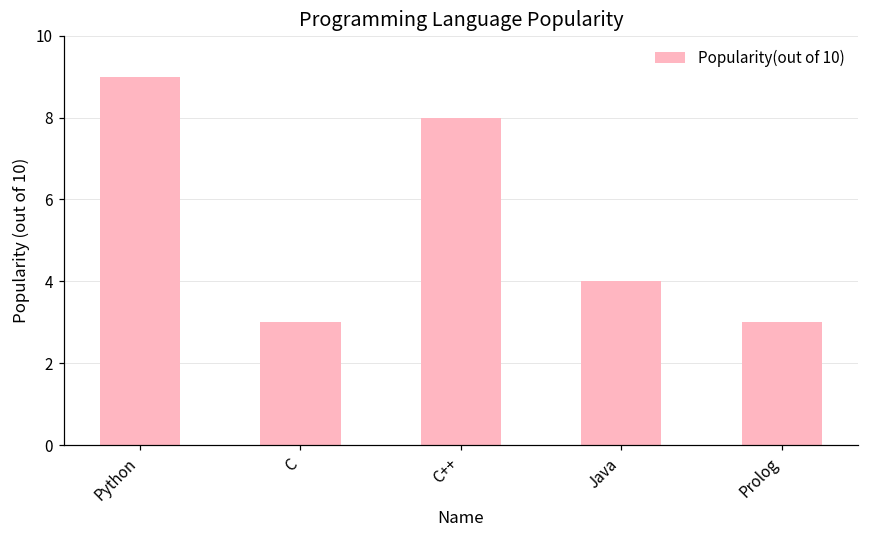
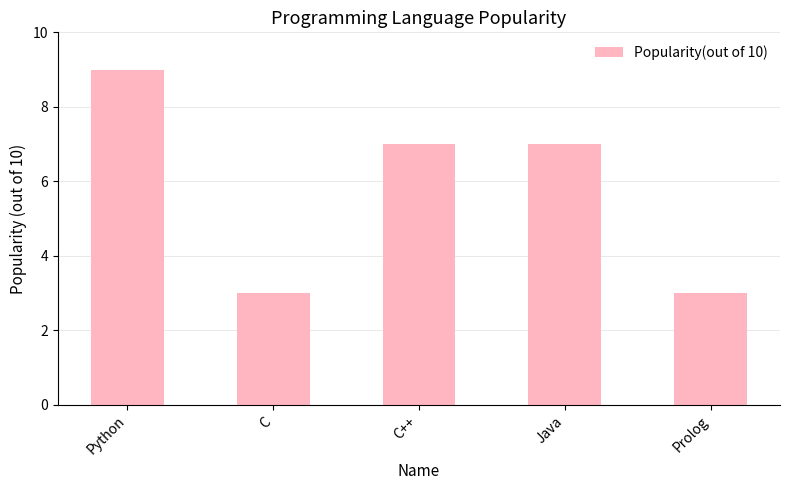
C++: 8 -> 7
Java: 4 -> 7
